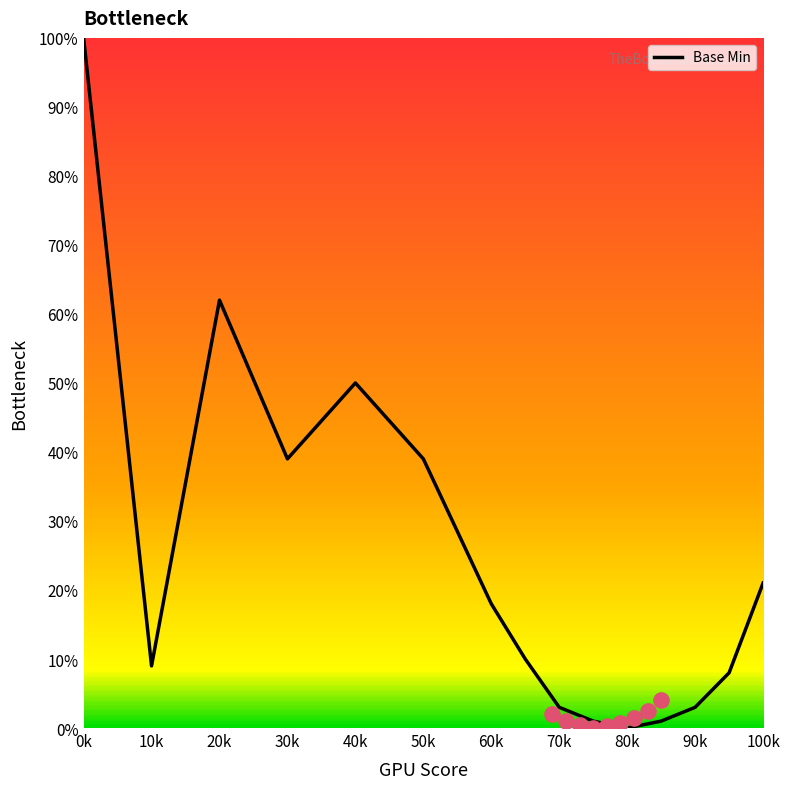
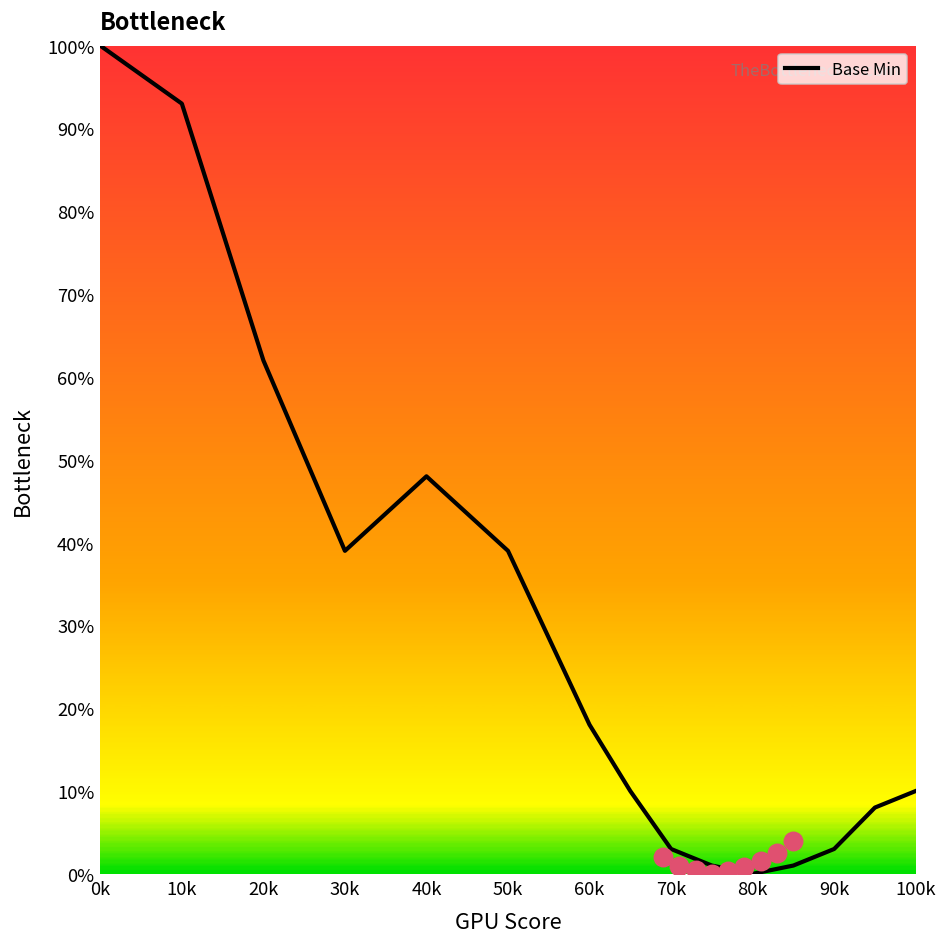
Base Min, 10k: 9% -> 93%
Base Min, 40k: 50% -> 48%
Base Min, 100k: 21% -> 10%
